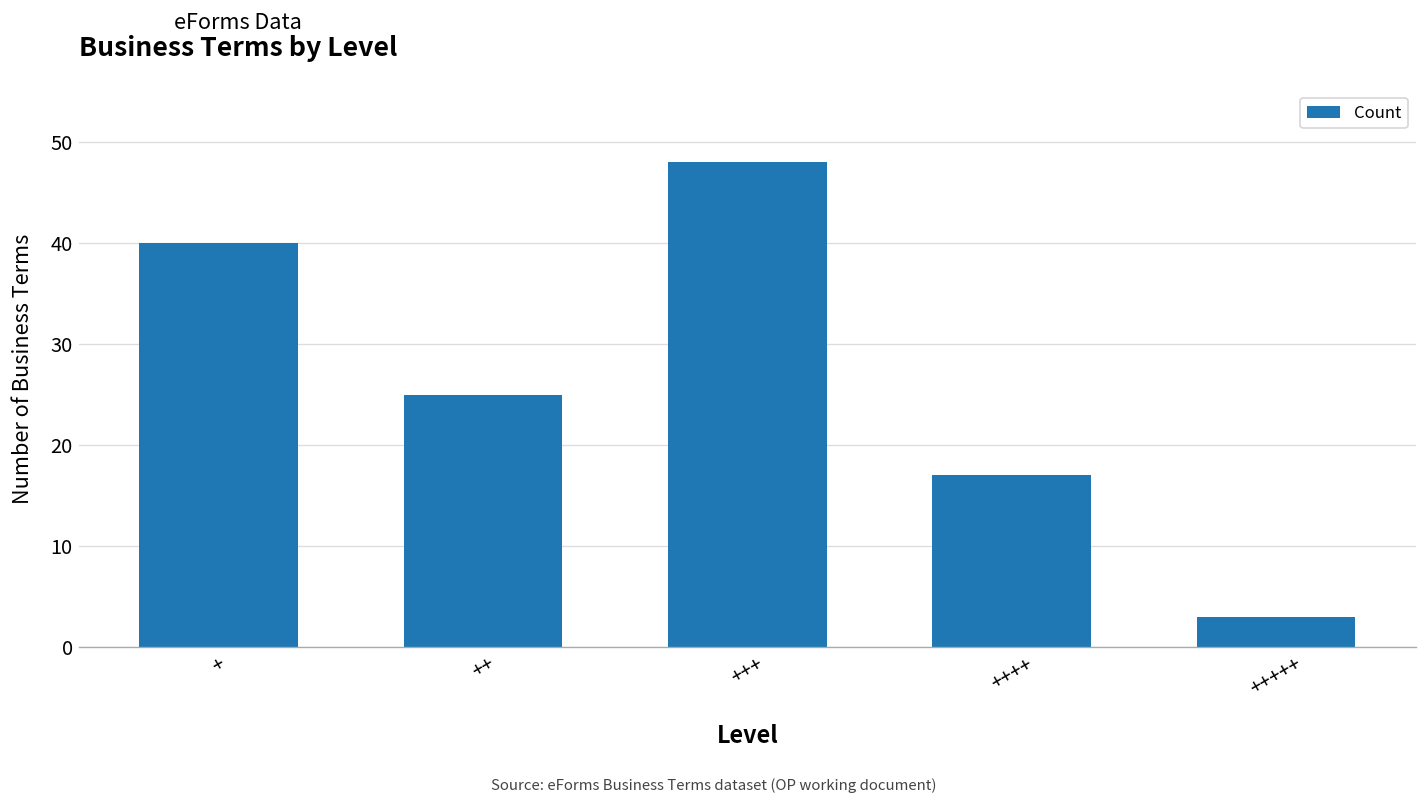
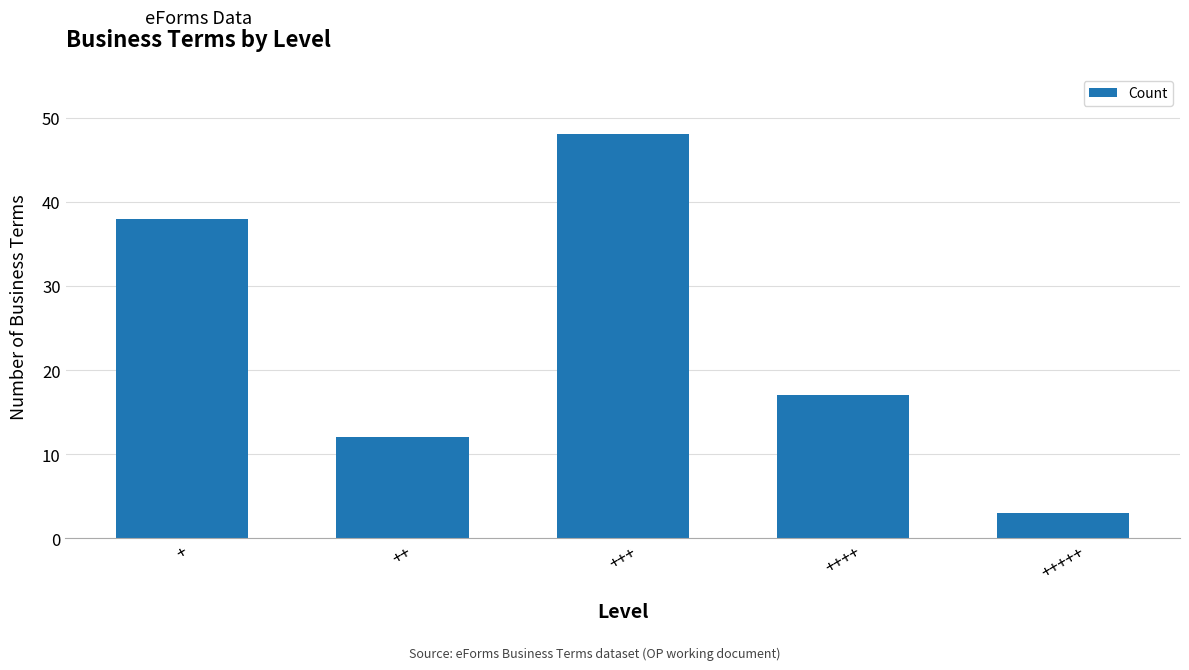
+: 40 -> 38
++: 25 -> 12
